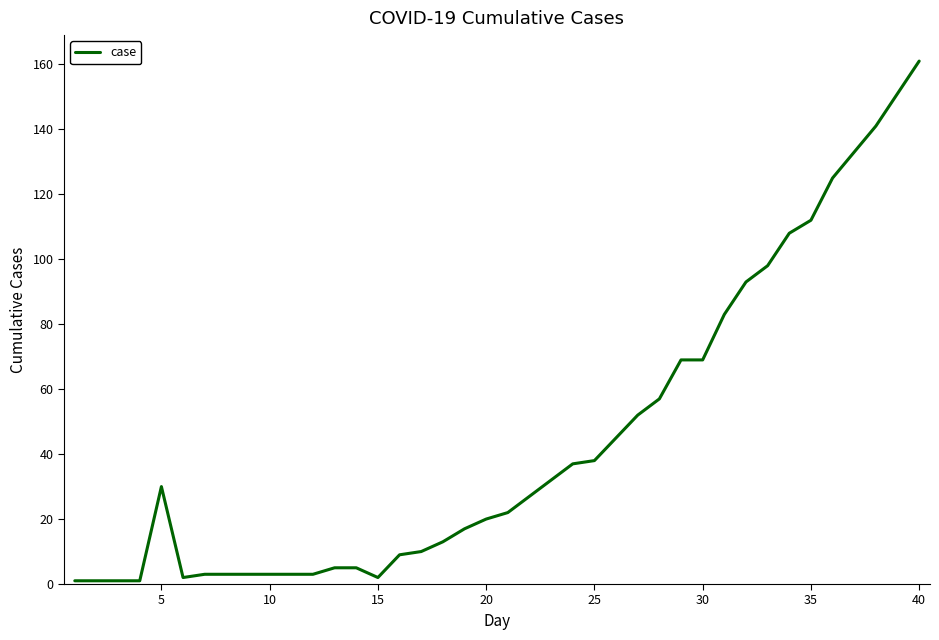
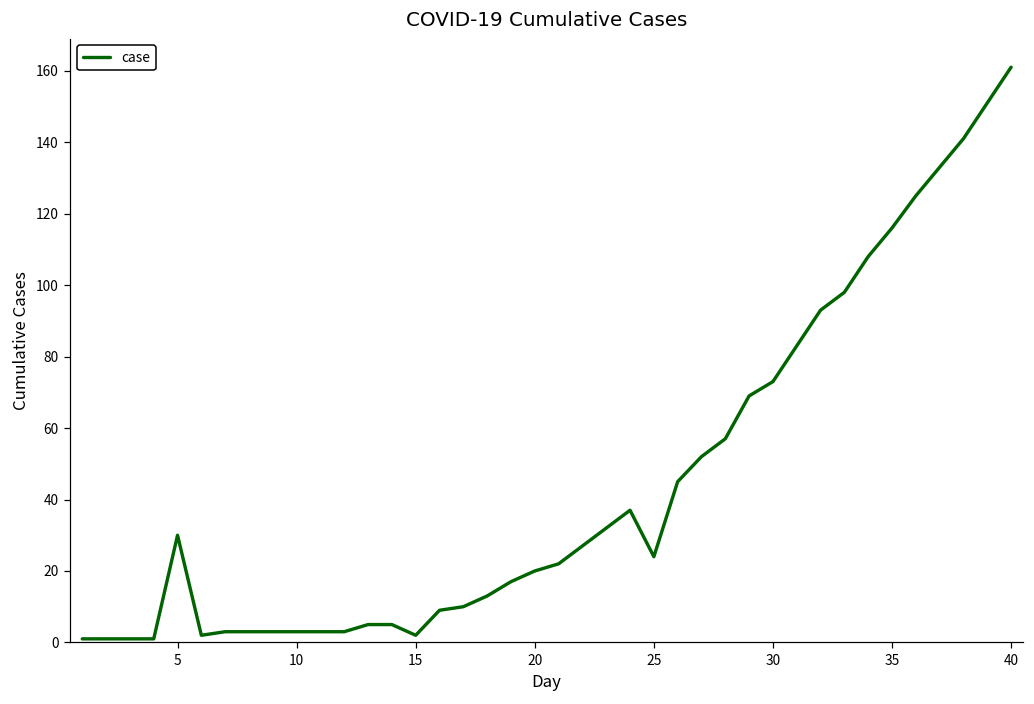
25: 38 -> 24
30: 69 -> 73
35: 112 -> 116
